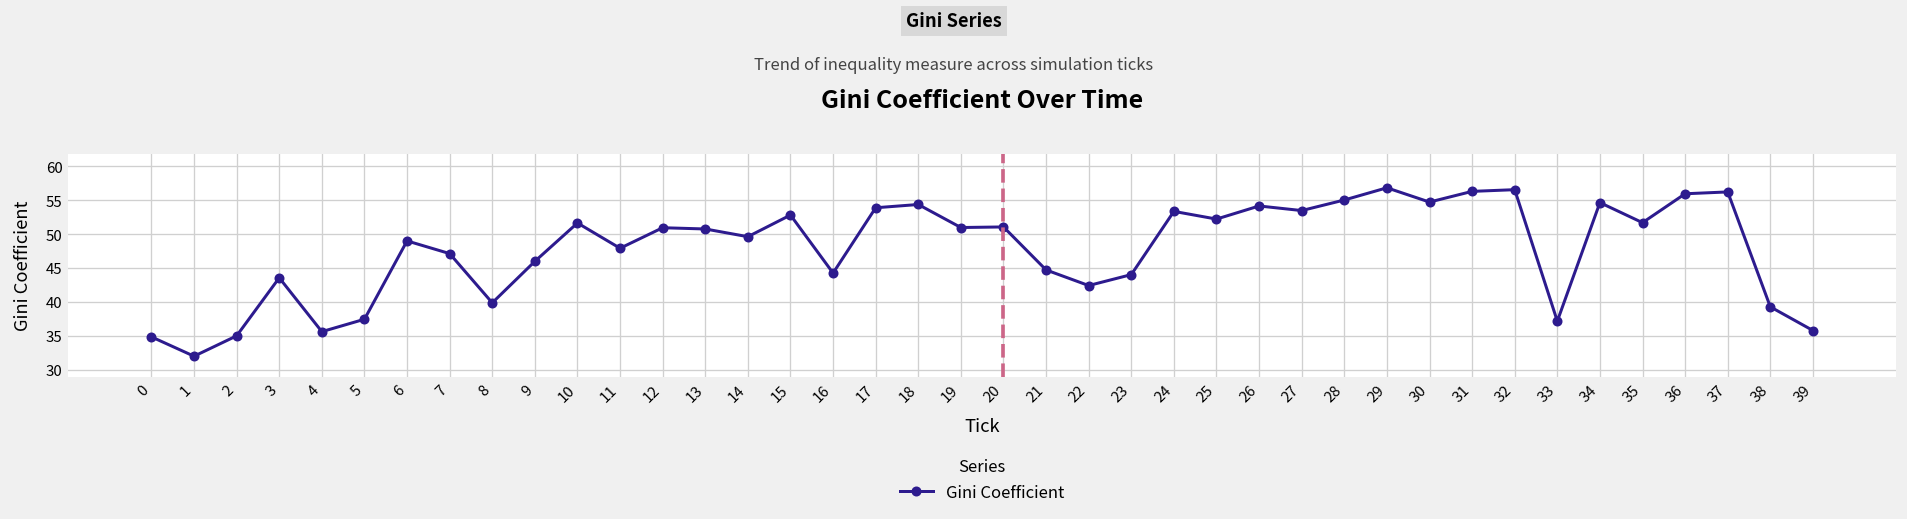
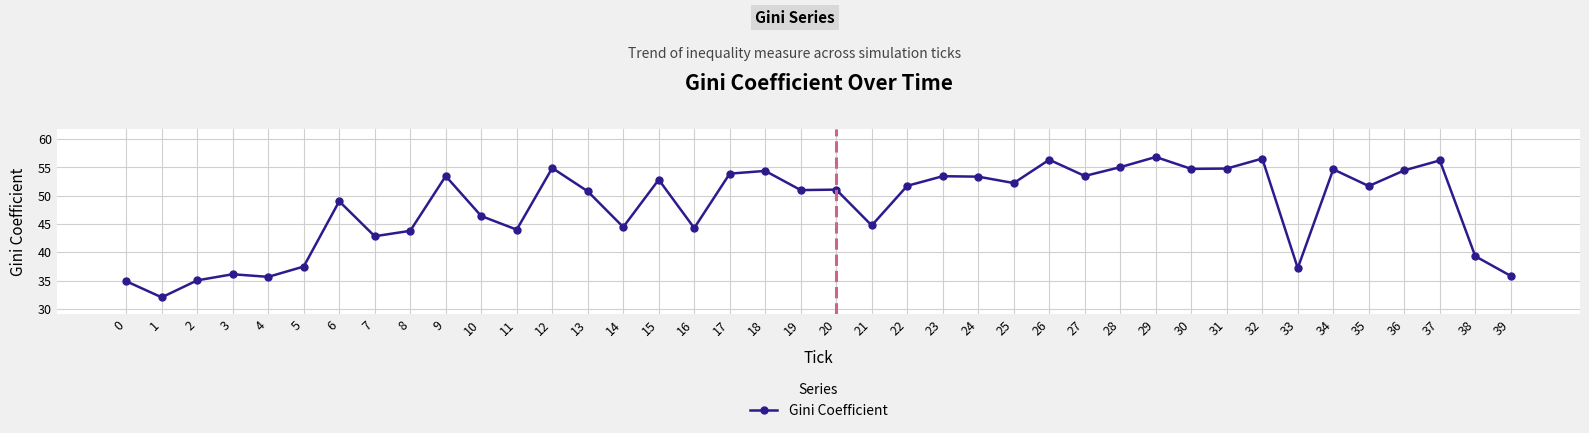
3: 44 -> 36
7: 47 -> 43
8: 40 -> 44
9: 46 -> 53
10: 52 -> 46
11: 48 -> 44
12: 51 -> 55
14: 50 -> 44
22: 42 -> 52
23: 44 -> 53
26: 54 -> 56
31: 56 -> 55
36: 56 -> 54
